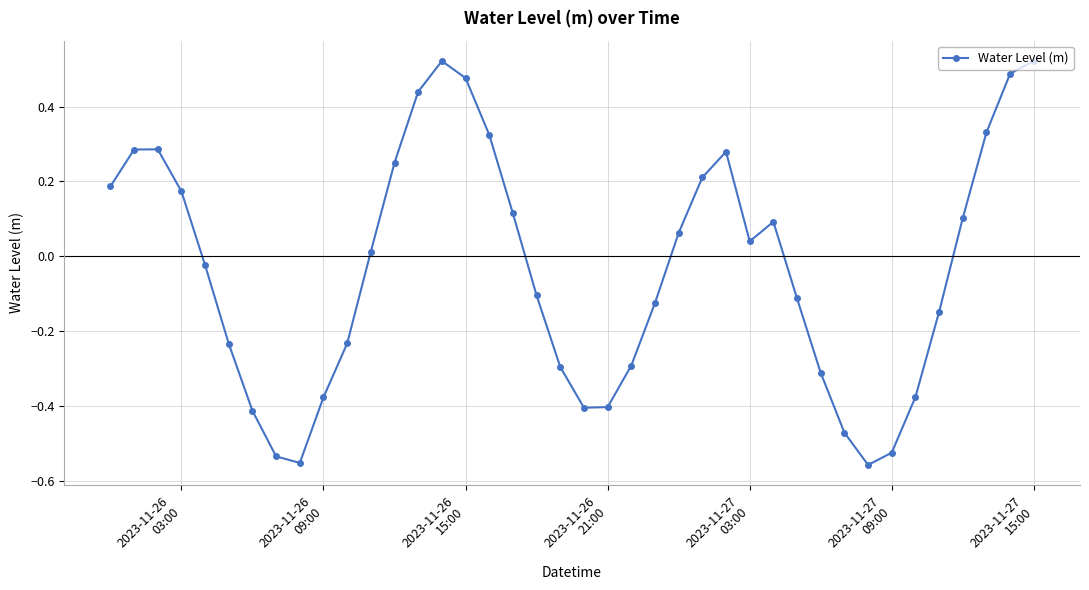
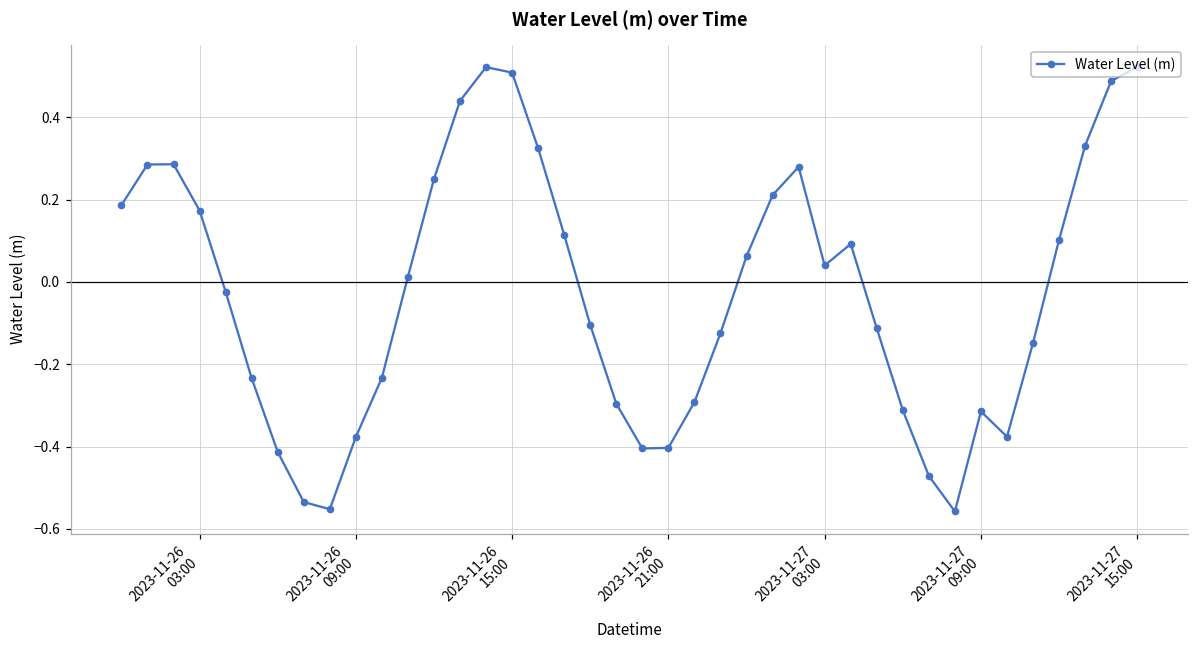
2023-11-26 15:00: 0.48 -> 0.51
2023-11-27 09:00: -0.52 -> -0.31
